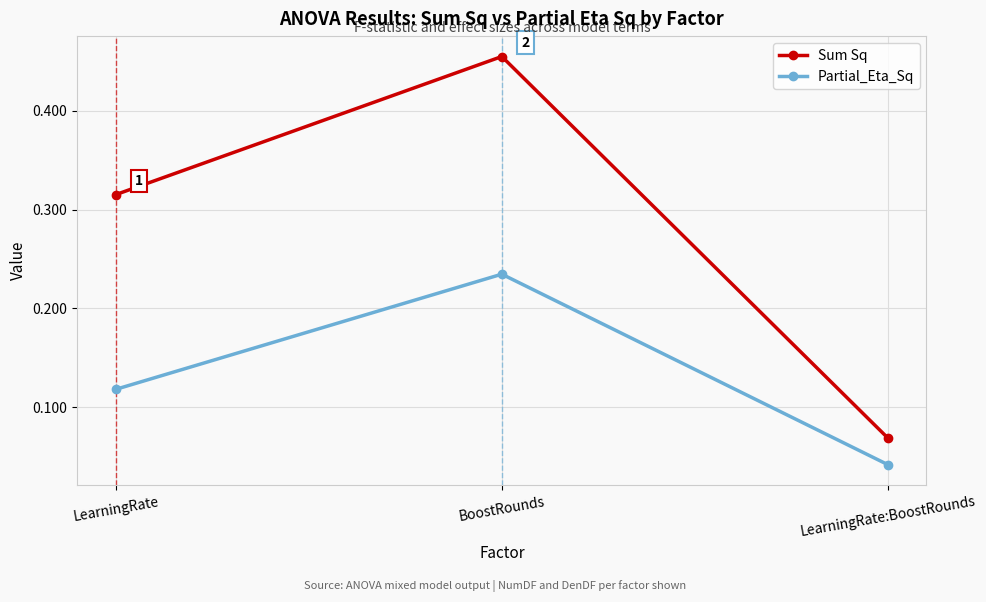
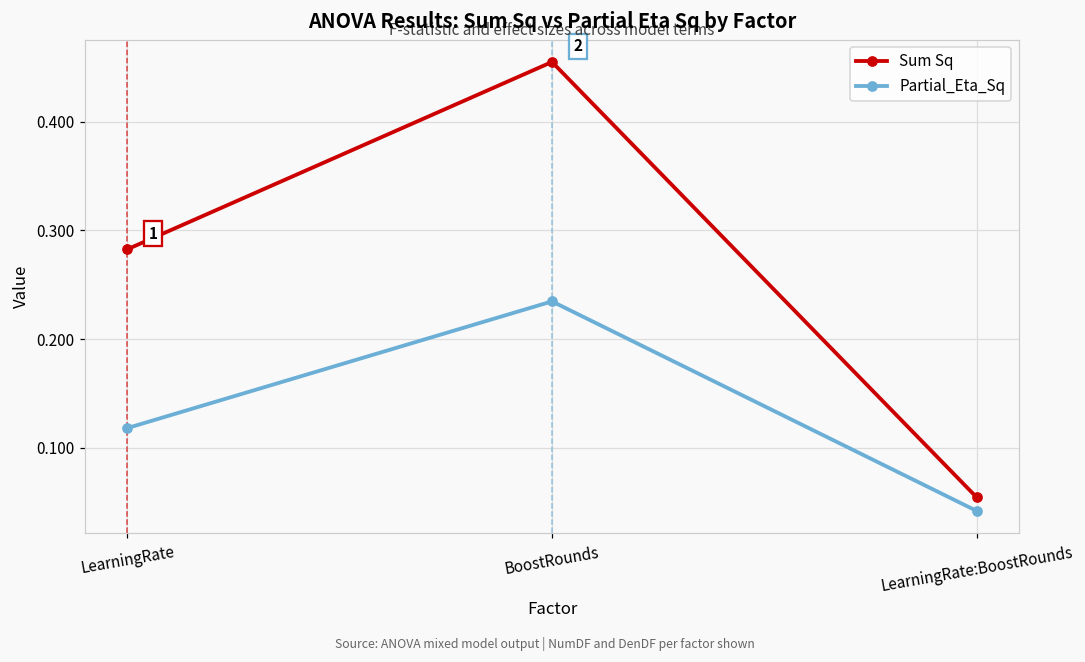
Sum Sq, LearningRate: 0.32 -> 0.28
Sum Sq, LearningRate:BoostRounds: 0.07 -> 0.05
